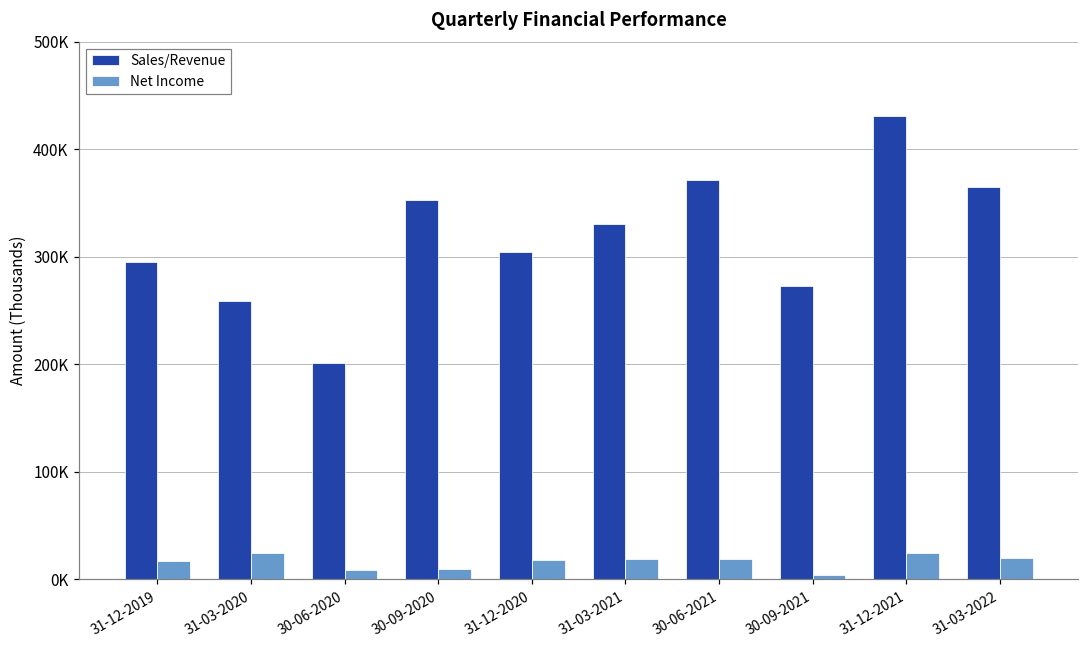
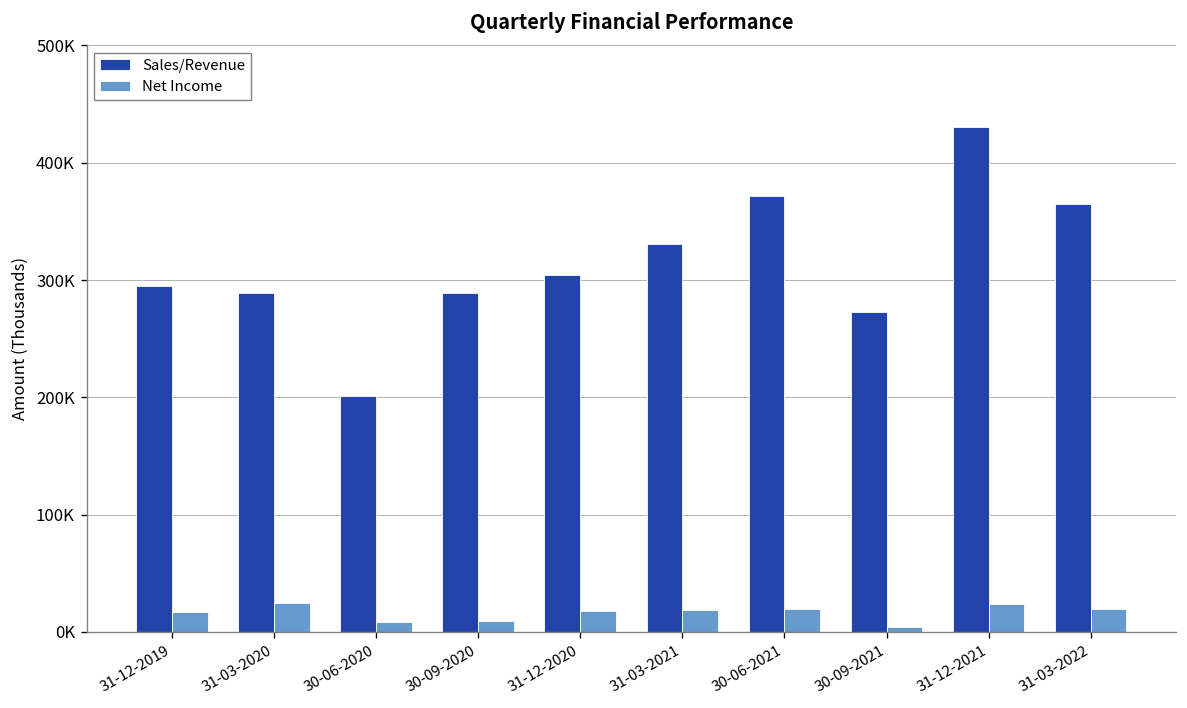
Sales/Revenue, 31-03-2020: 260000 -> 290000
Sales/Revenue, 30-09-2020: 350000 -> 290000
